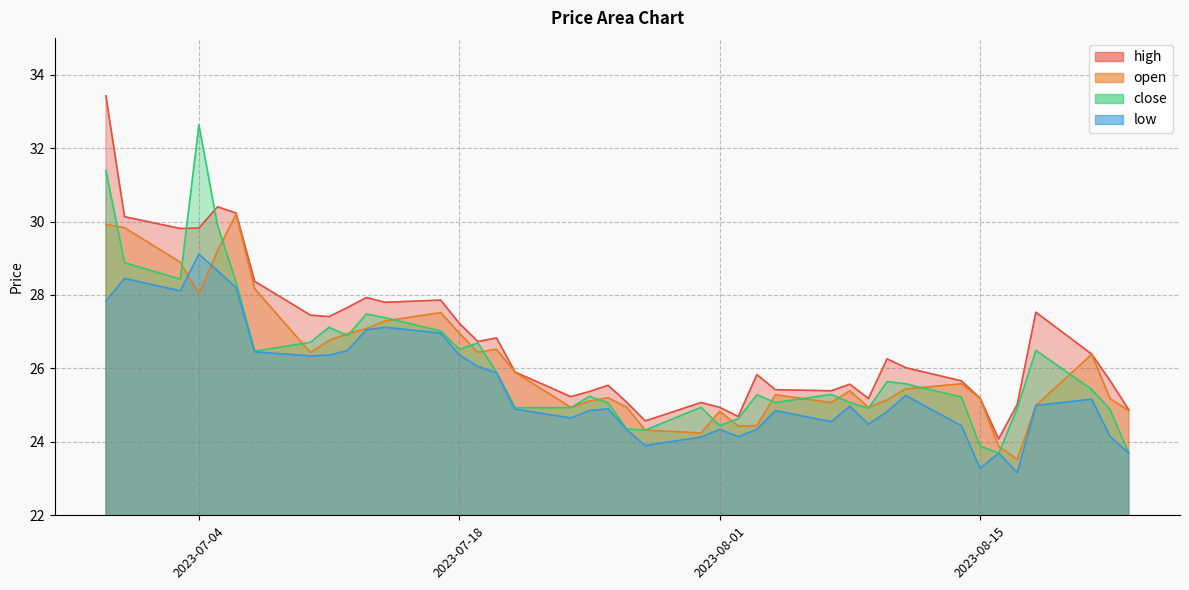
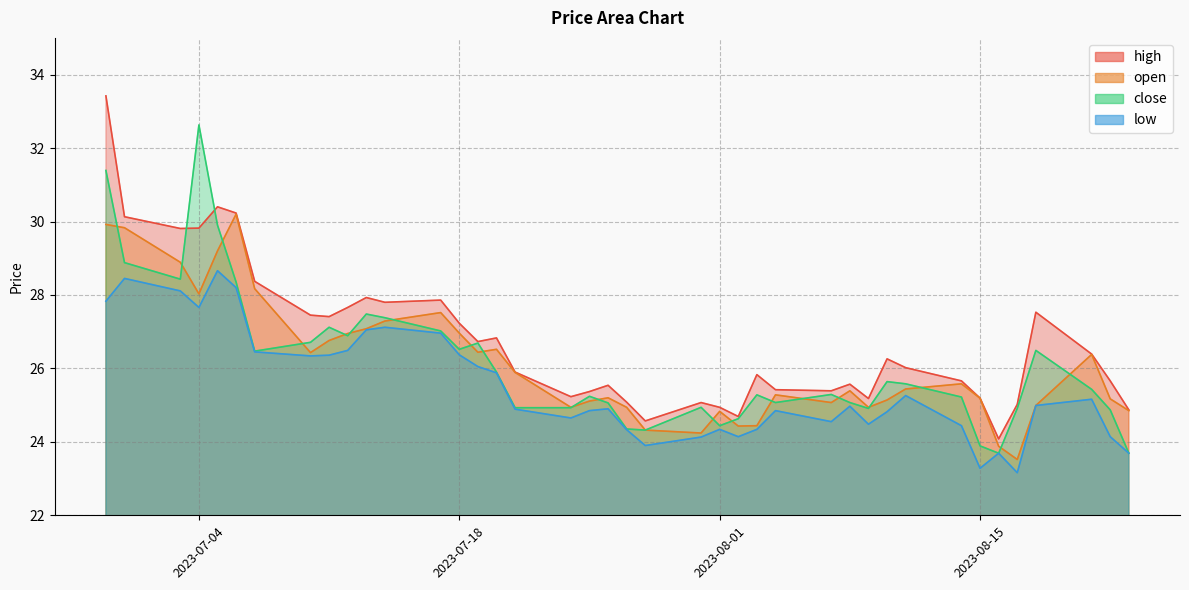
low, 2023-07-04: 29.1 -> 27.7
